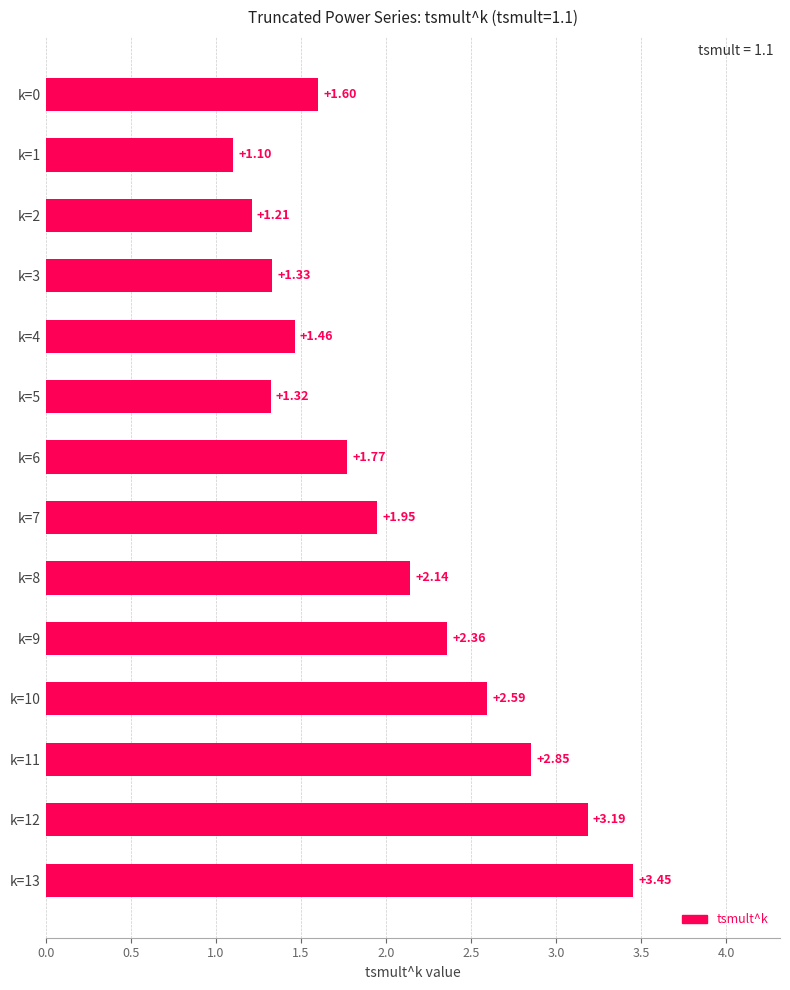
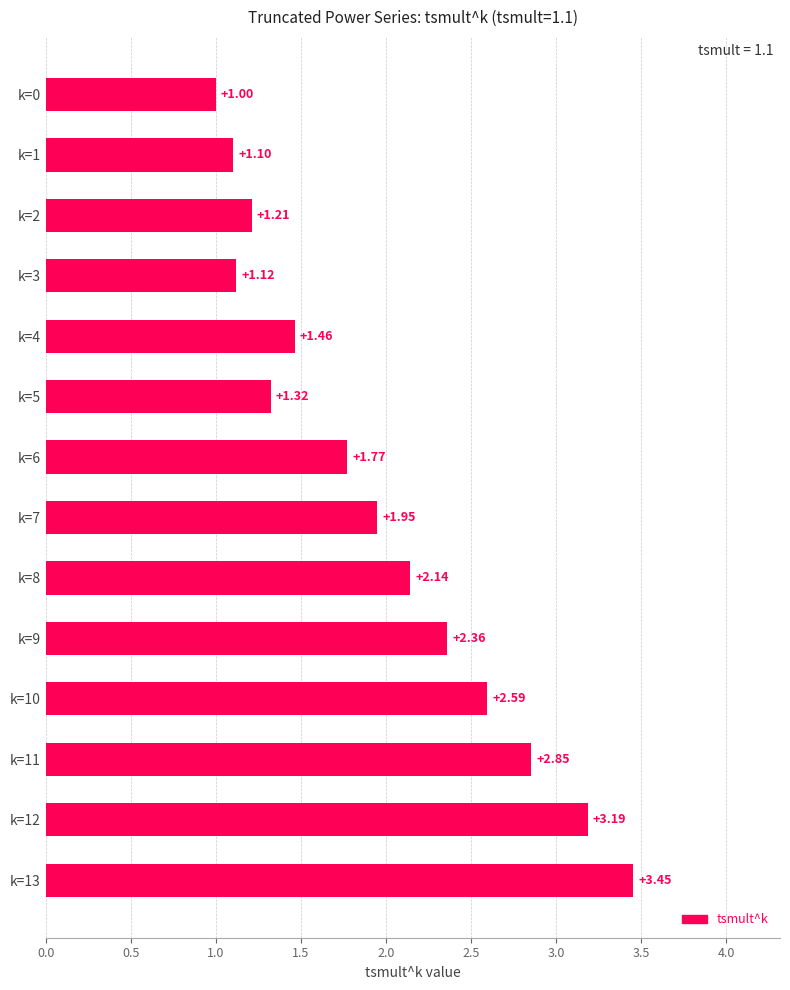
k=0: +1.60 -> +1.00
k=3: +1.33 -> +1.12
